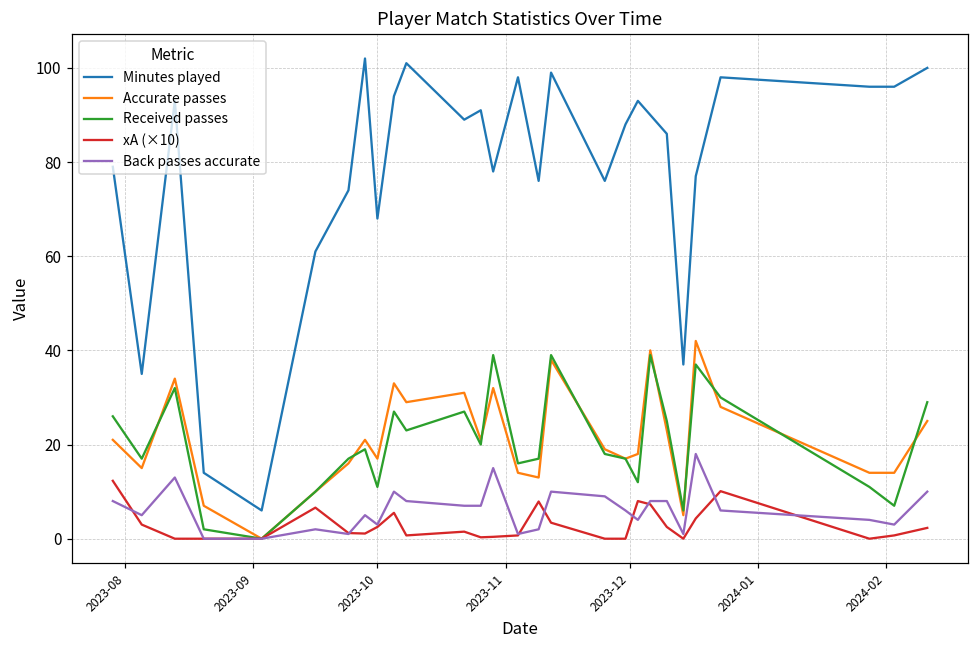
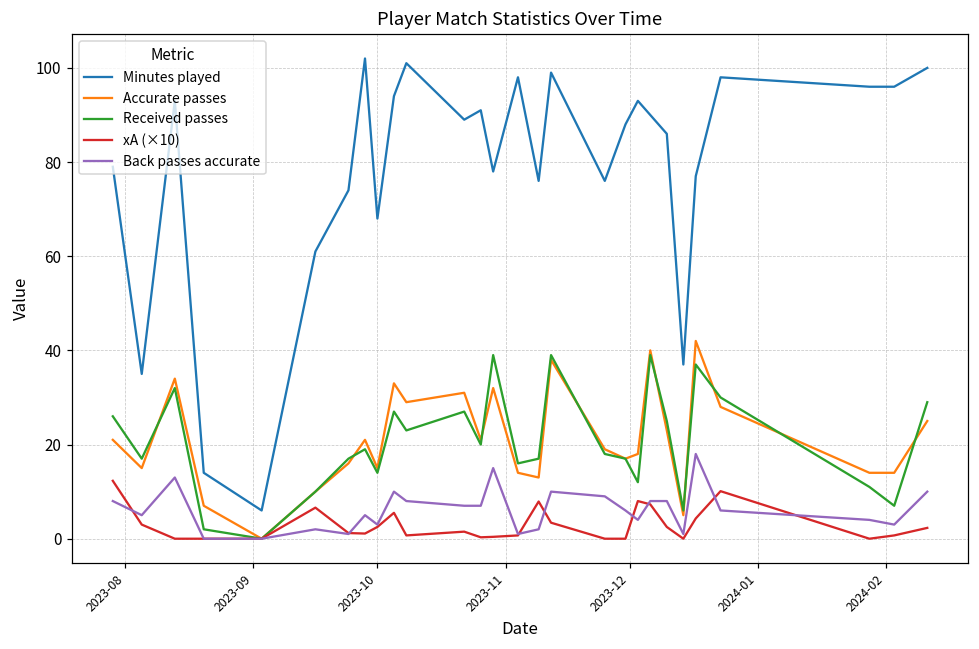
Accurate passes, 2023-10: 17 -> 15
Received passes, 2023-10: 11 -> 14
